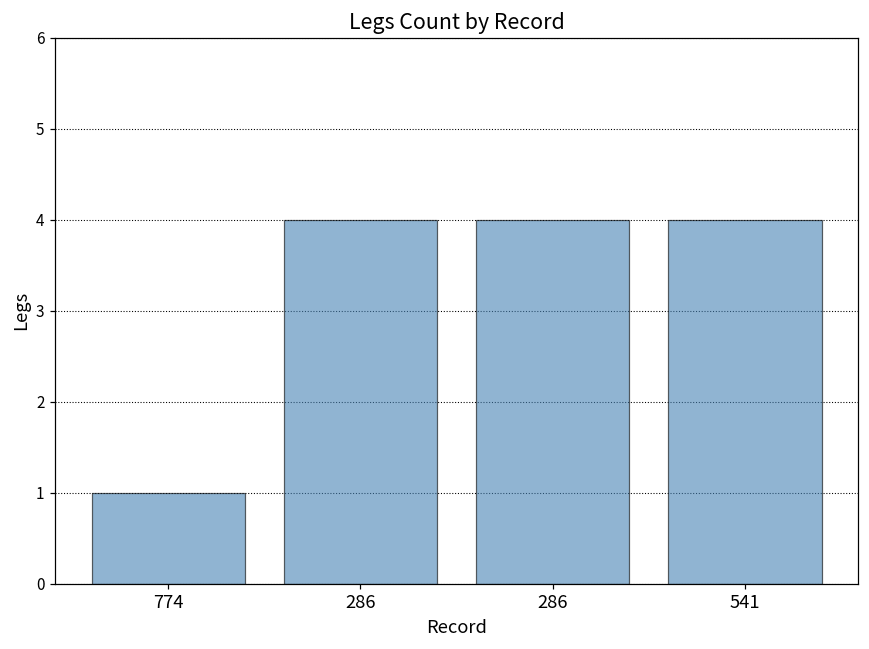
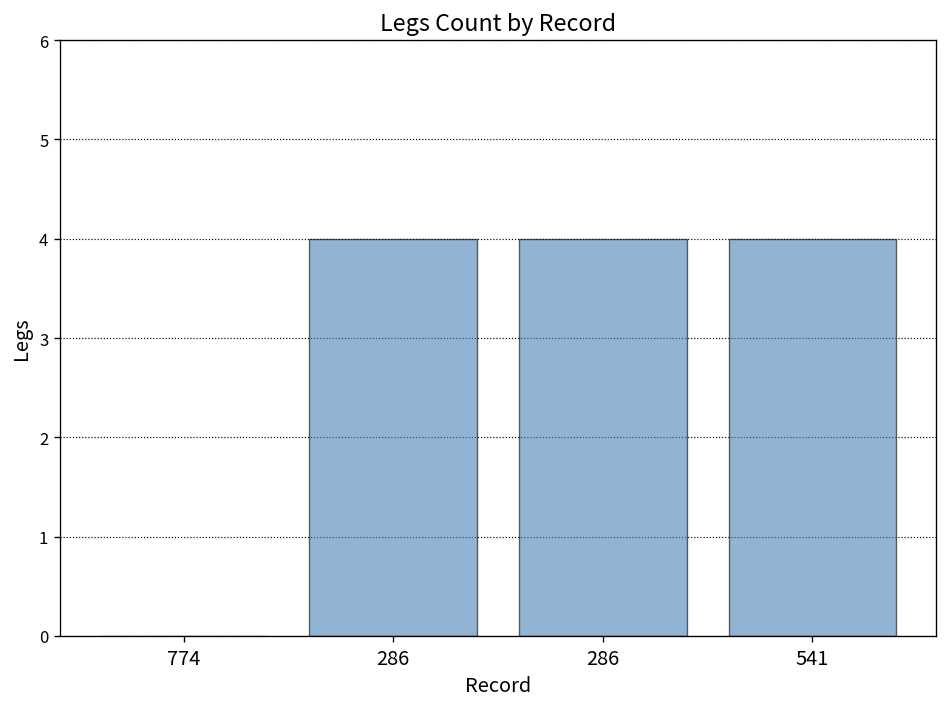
774: 1 -> 0
